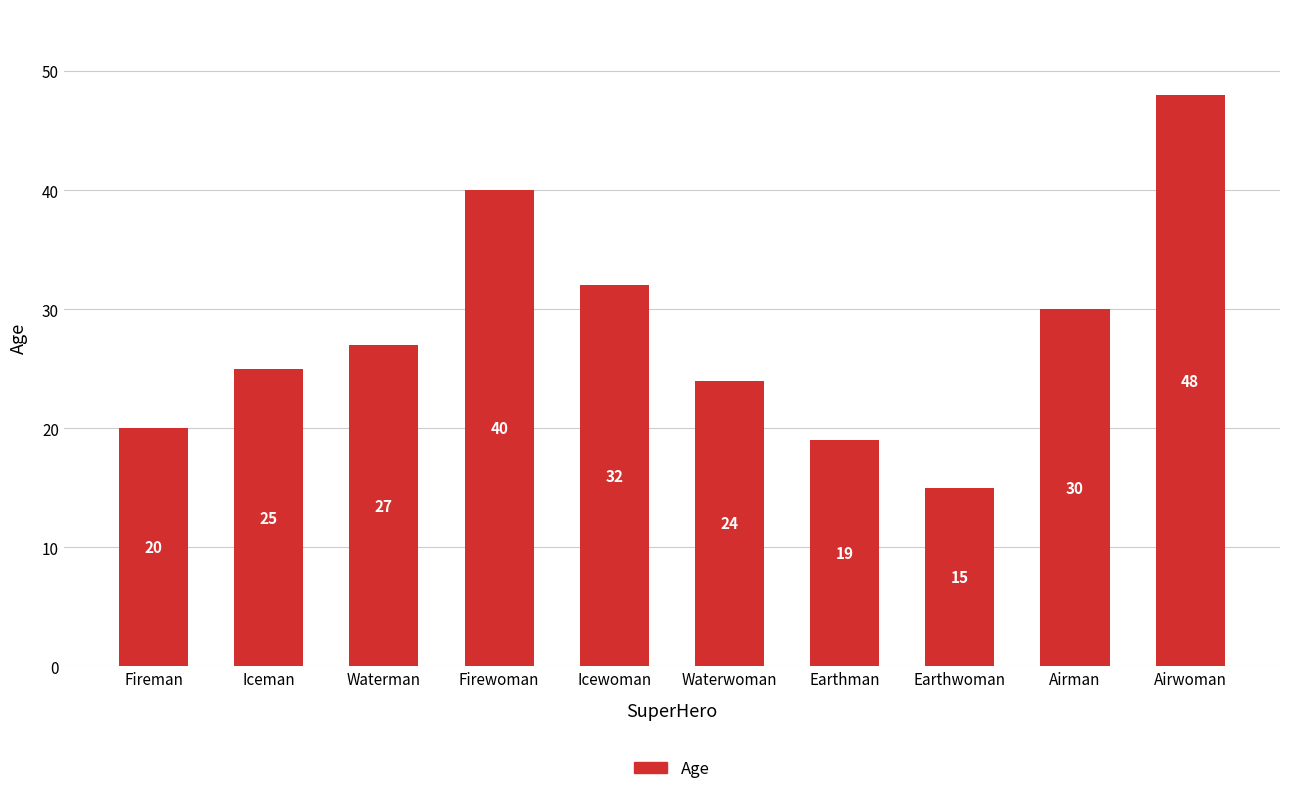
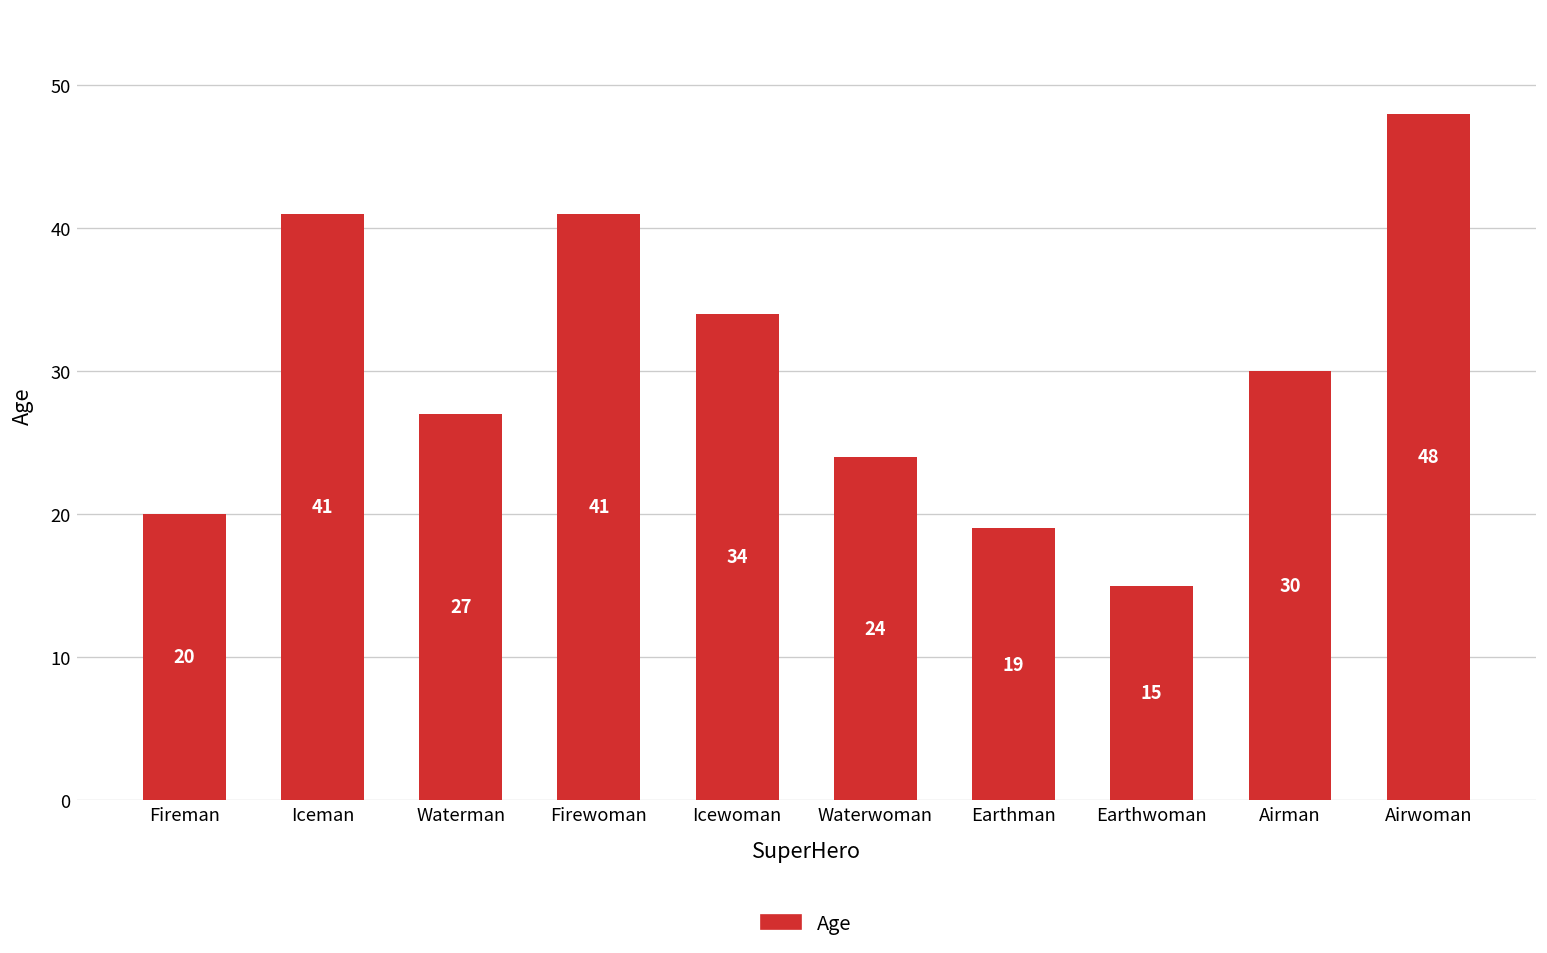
Iceman: 25 -> 41
Firewoman: 40 -> 41
Icewoman: 32 -> 34
